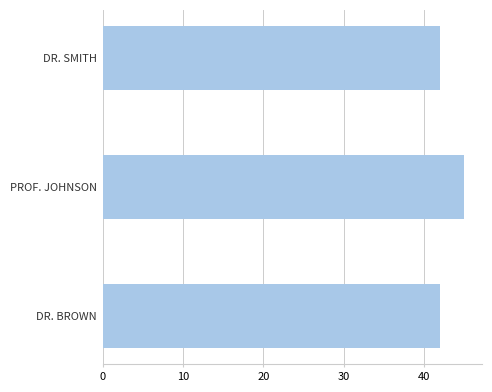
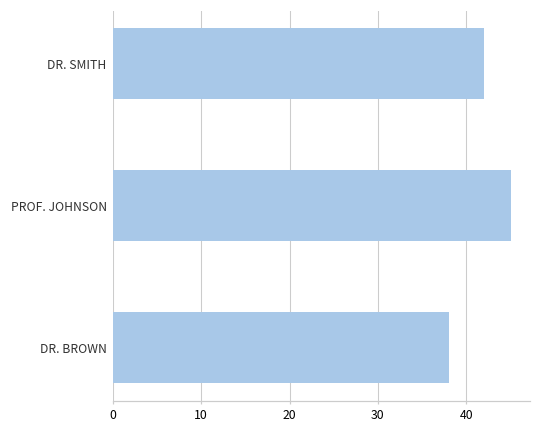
DR. BROWN: 42 -> 38
